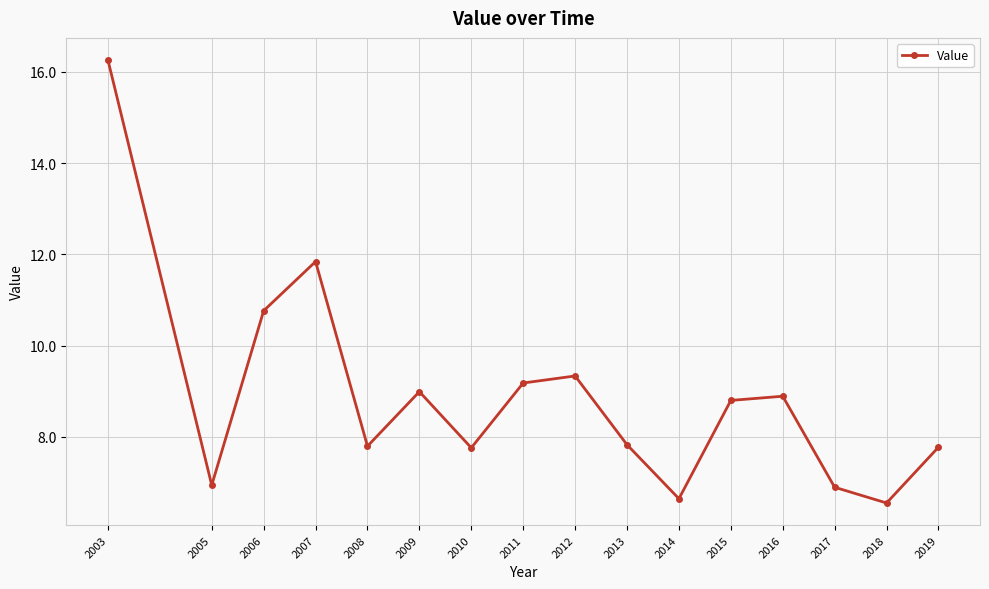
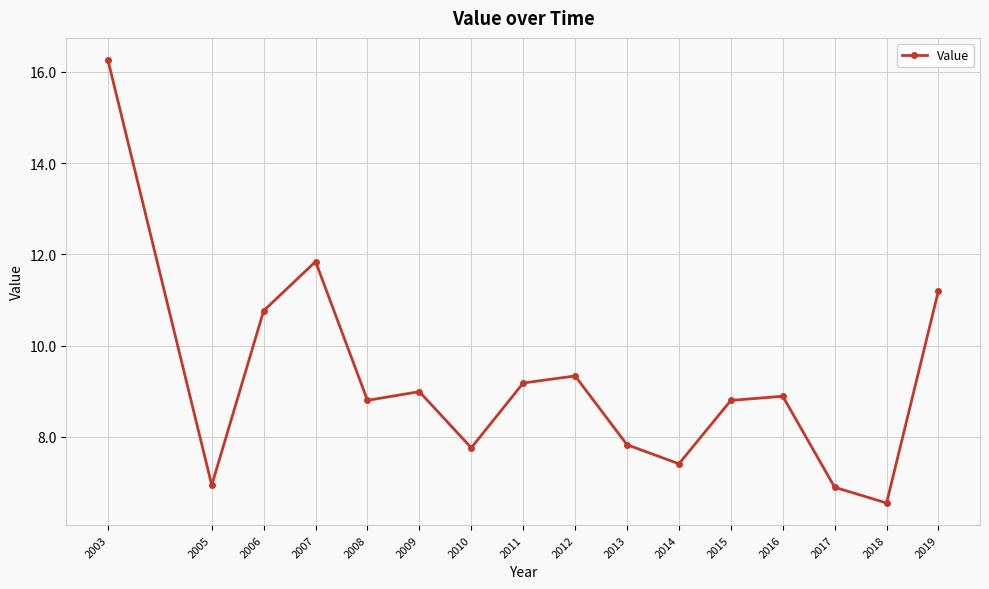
2008: 7.8 -> 8.8
2014: 6.6 -> 7.4
2019: 7.8 -> 11.2
